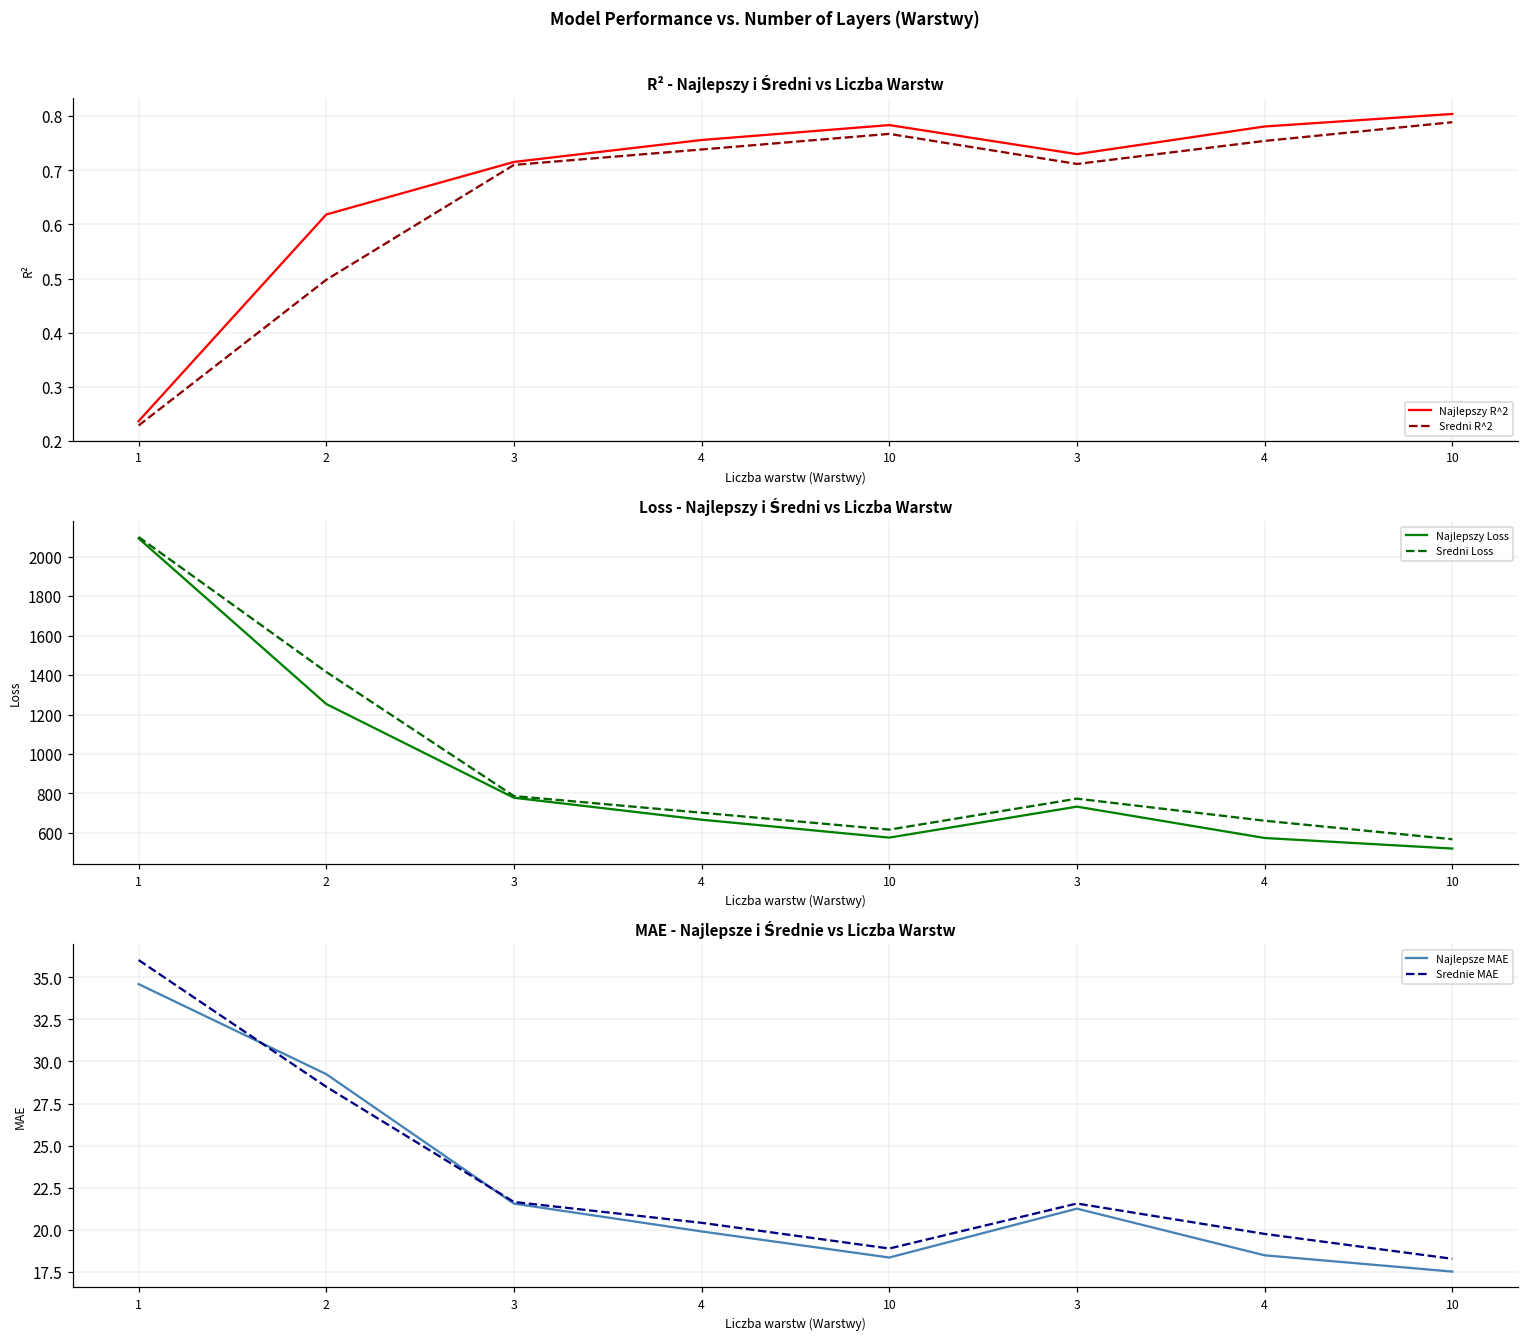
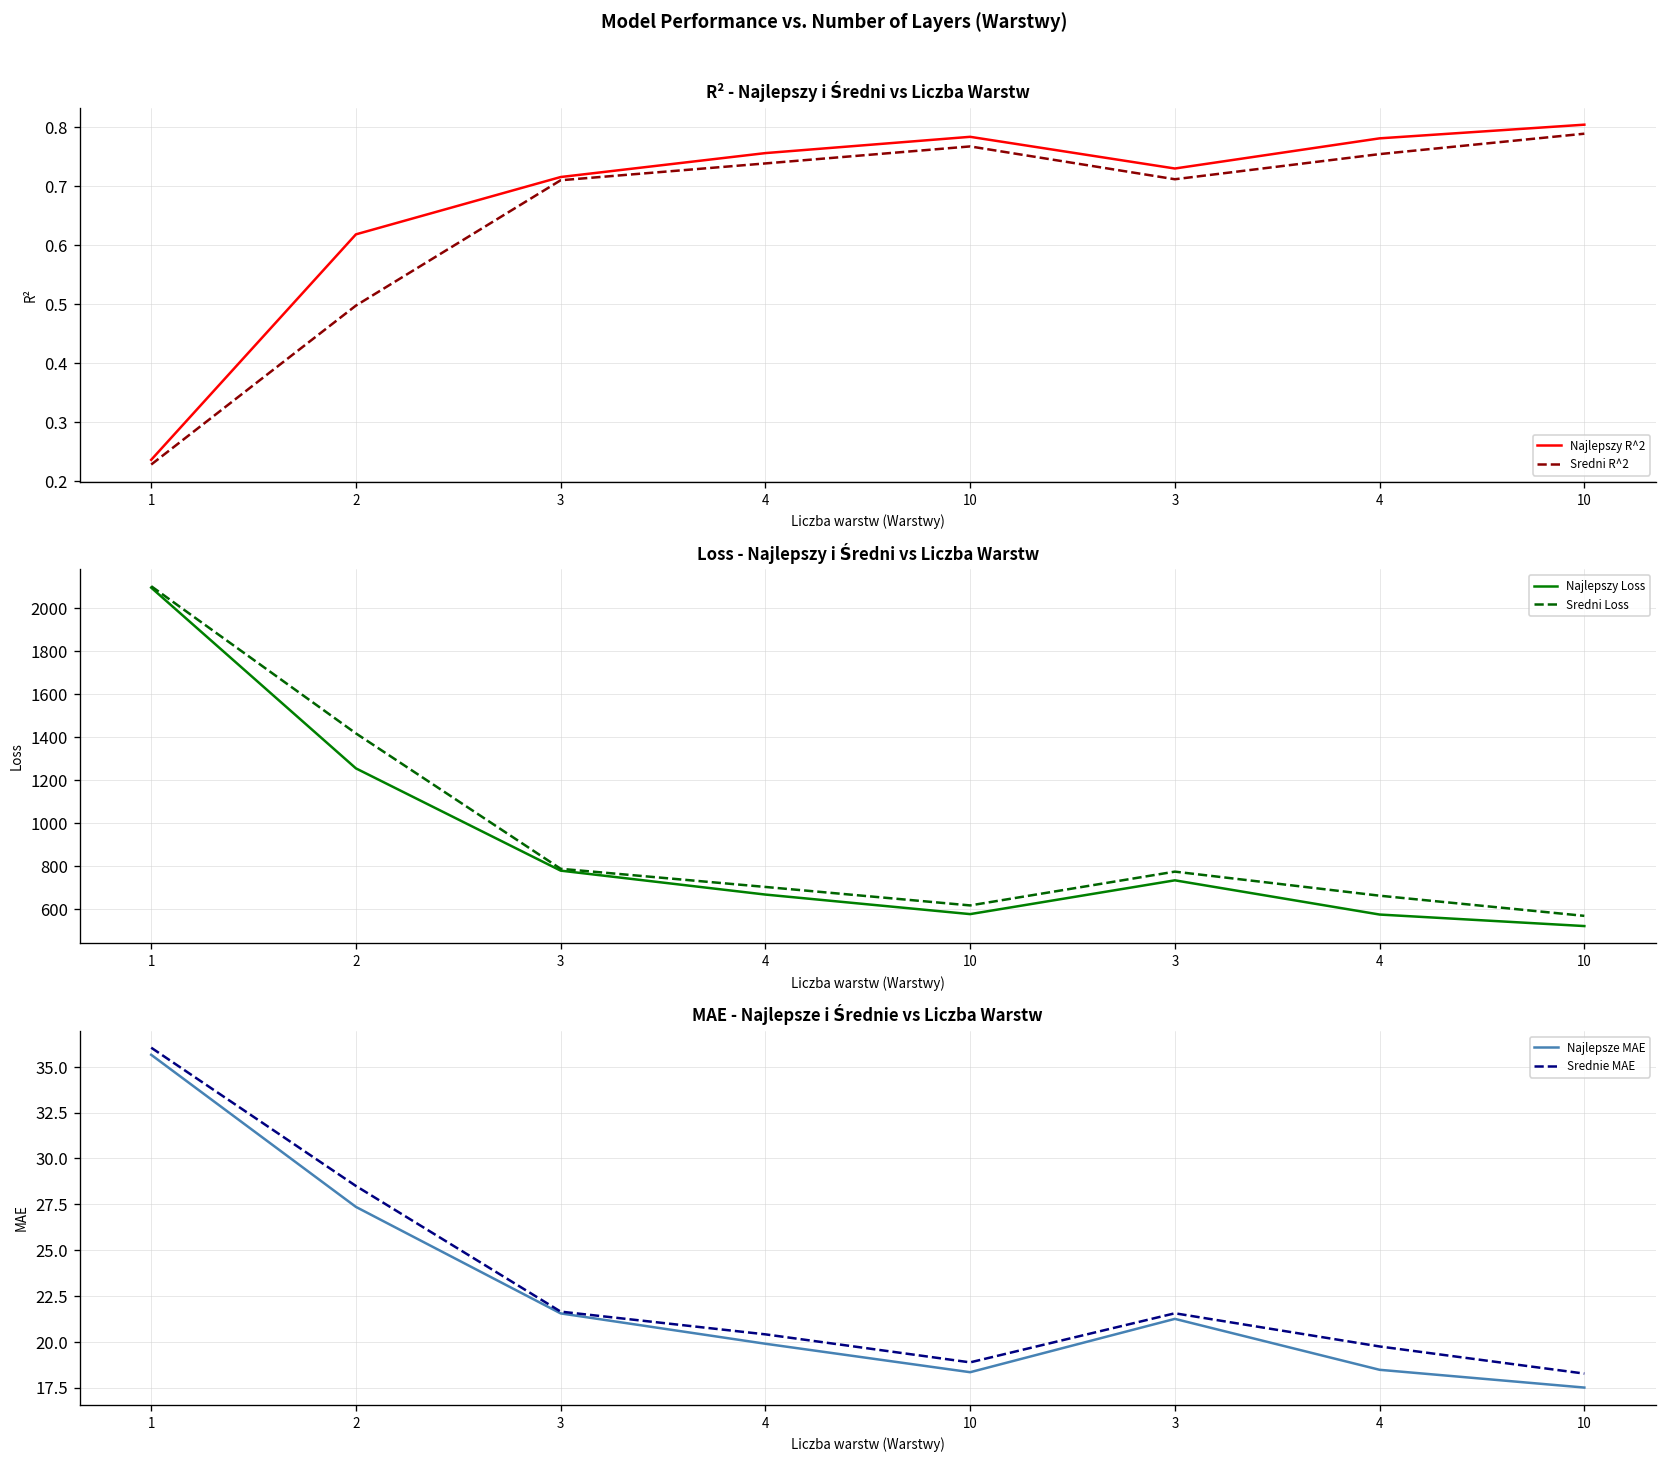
MAE - Najlepsze i Średnie vs Liczba Warstw, Najlepsze MAE, 1: 34.6 -> 35.6
MAE - Najlepsze i Średnie vs Liczba Warstw, Najlepsze MAE, 2: 29.2 -> 27.4
